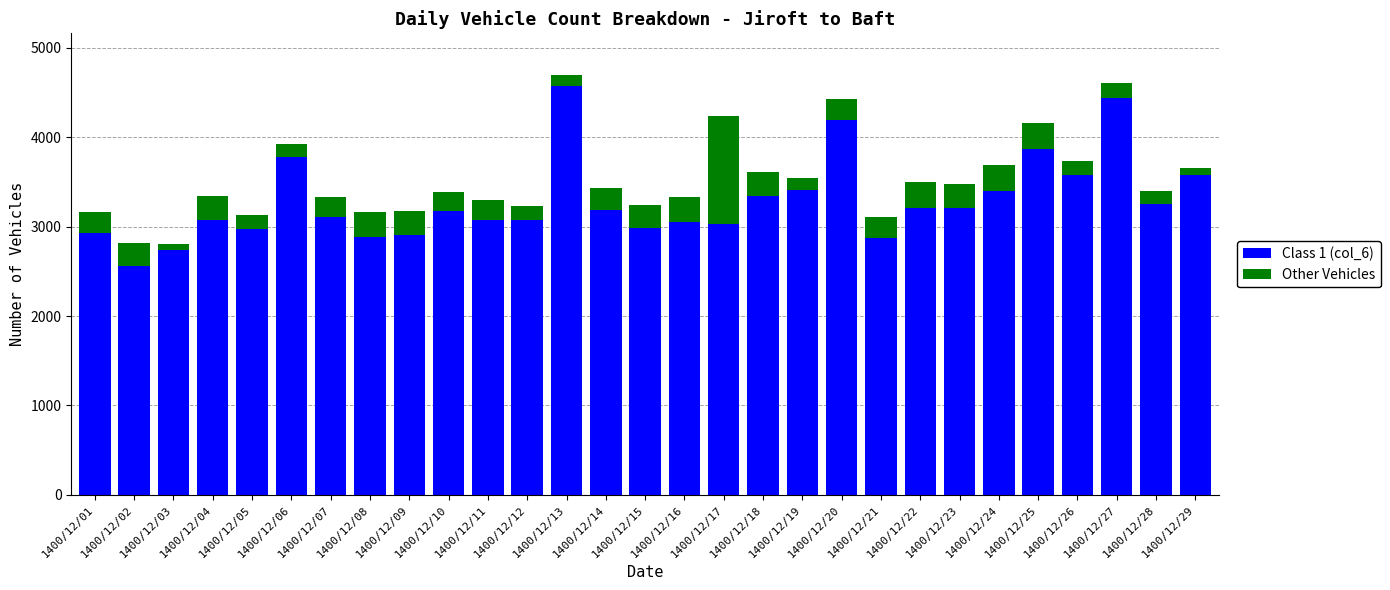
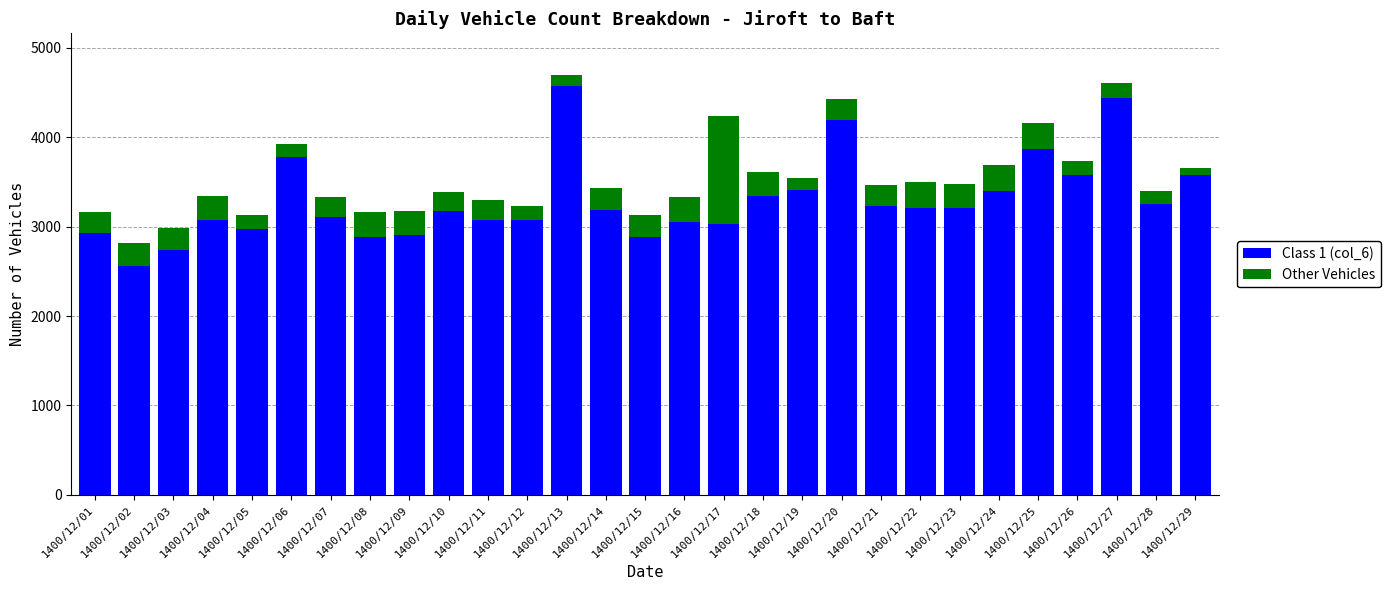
Other Vehicles, 1400/12/03: 100 -> 200
Class 1 (col_6), 1400/12/15: 3000 -> 2900
Class 1 (col_6), 1400/12/21: 2900 -> 3200
